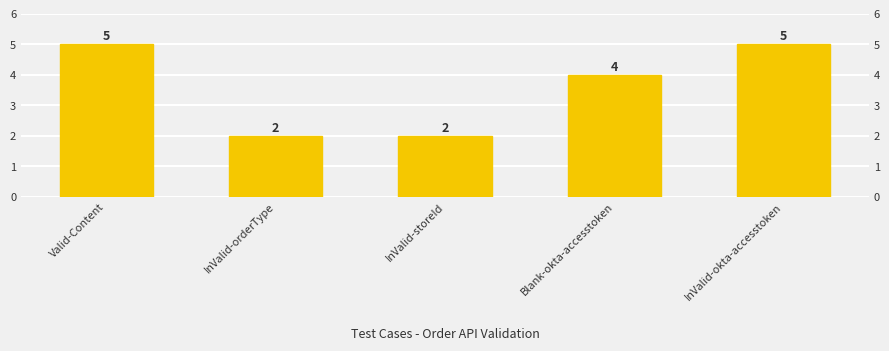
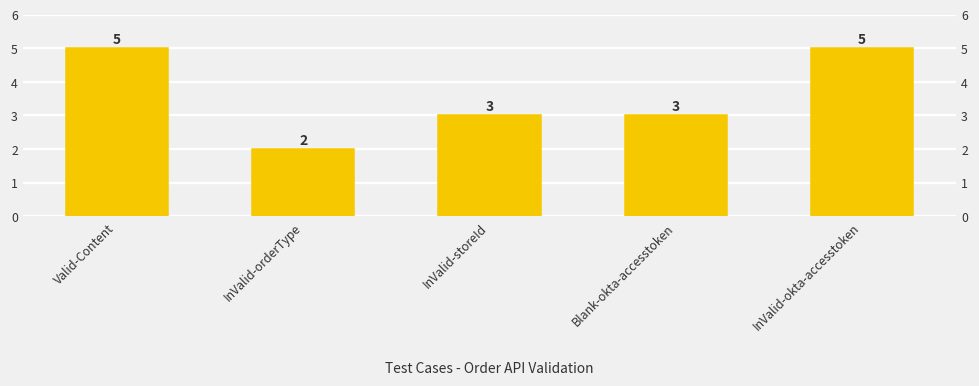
InValid-storeId: 2 -> 3
Blank-okta-accesstoken: 4 -> 3
